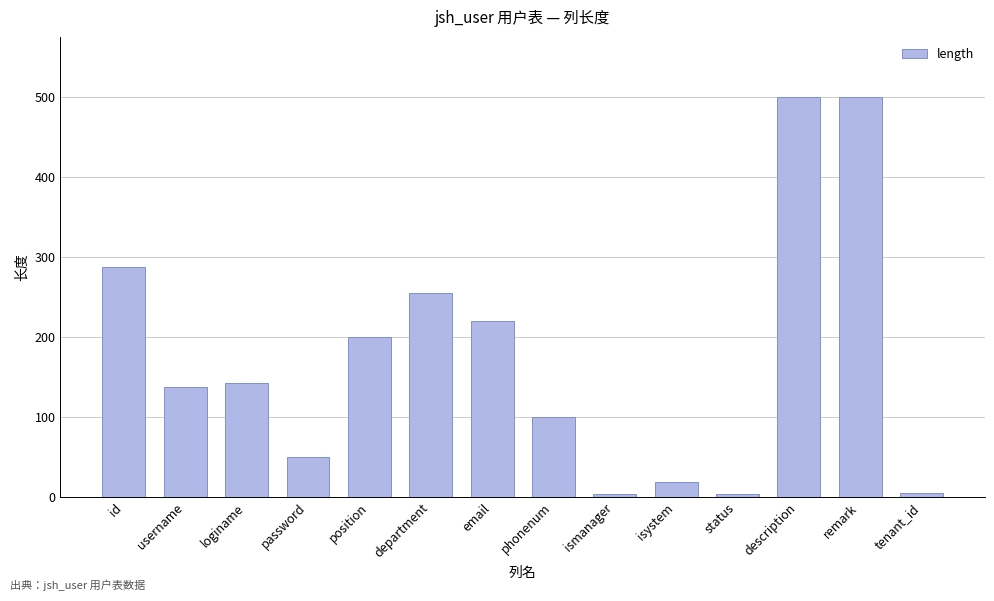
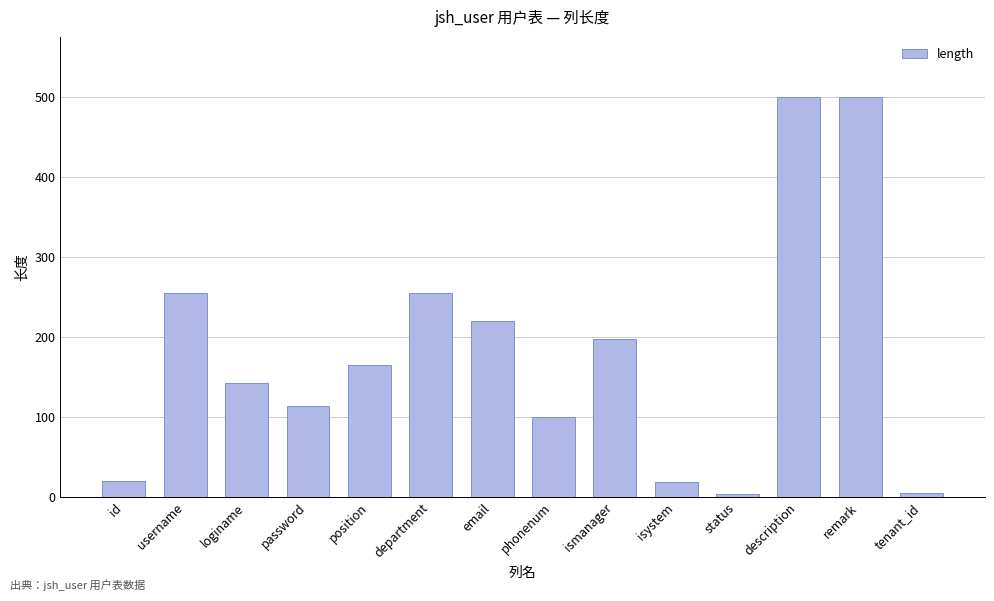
id: 290 -> 20
username: 140 -> 260
password: 50 -> 110
position: 200 -> 170
ismanager: 0 -> 200
